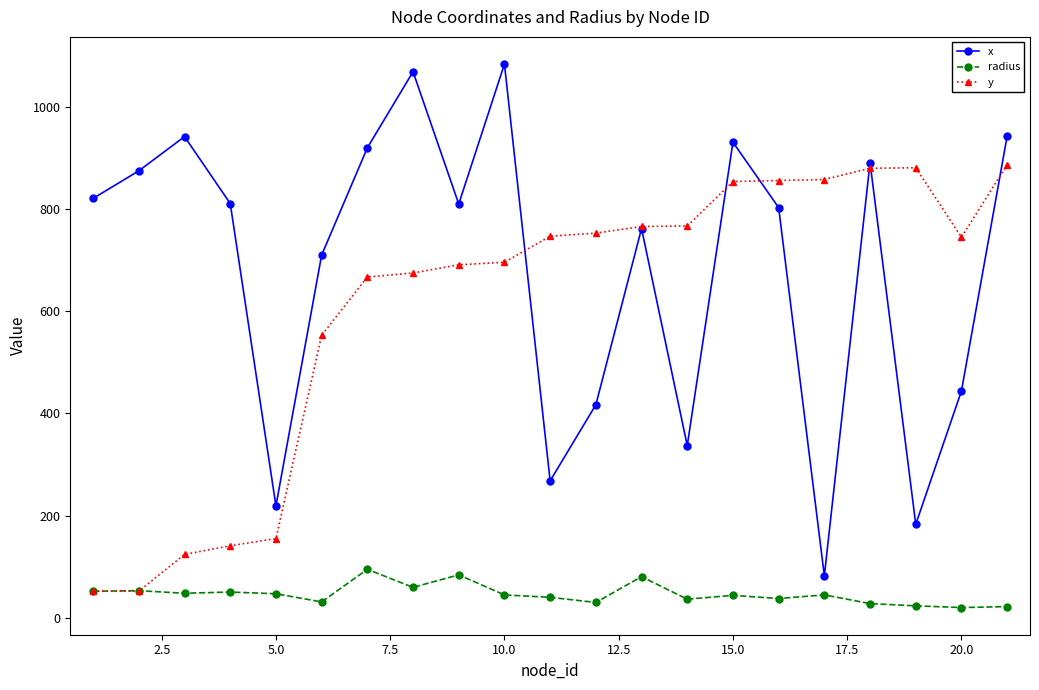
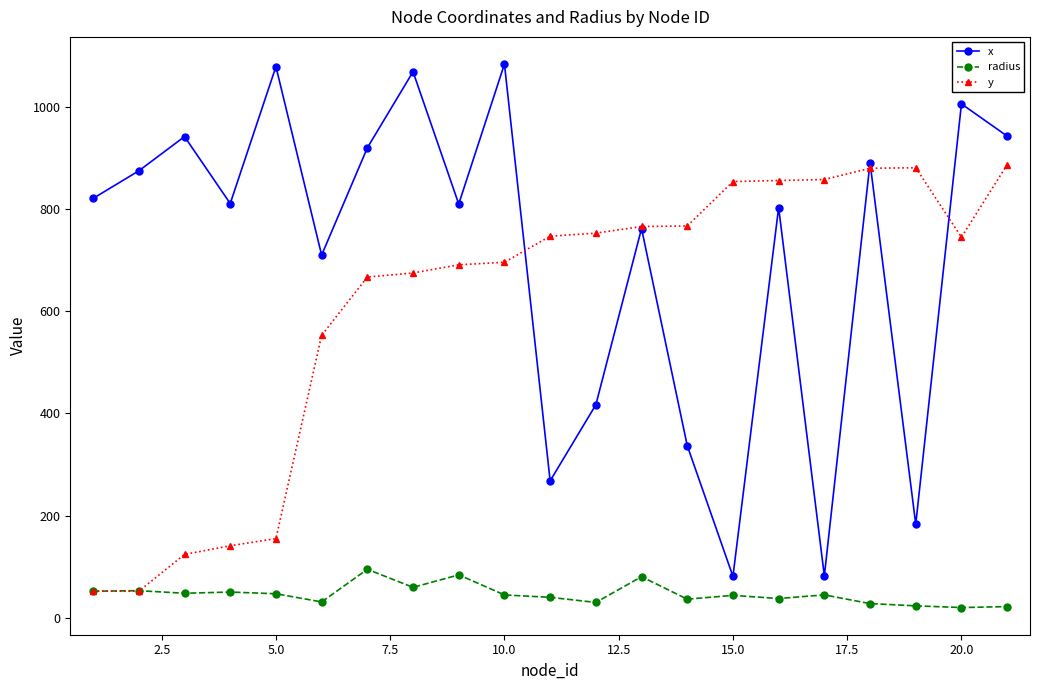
x, 5.0: 220 -> 1080
x, 15.0: 930 -> 80
x, 20.0: 440 -> 1010
